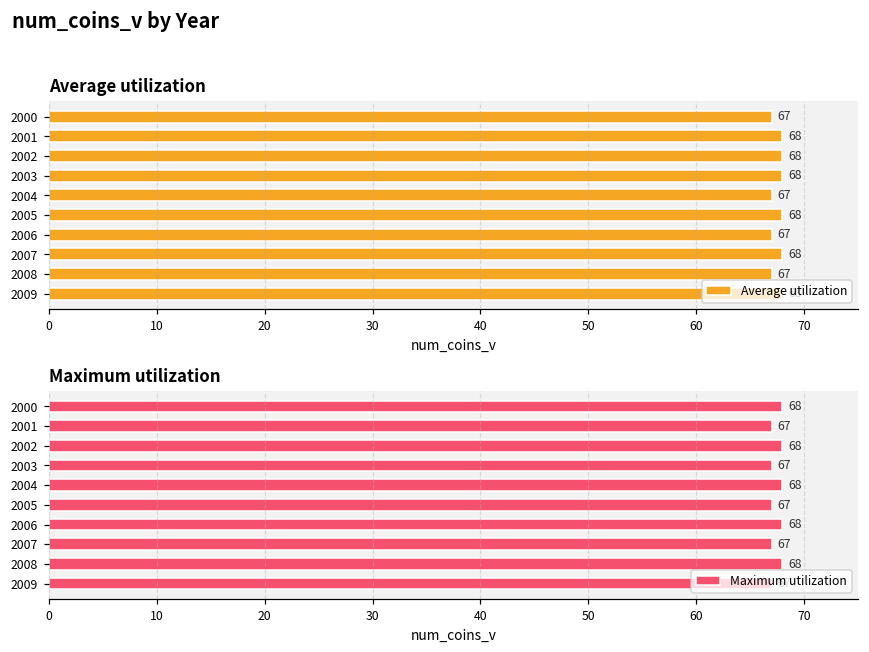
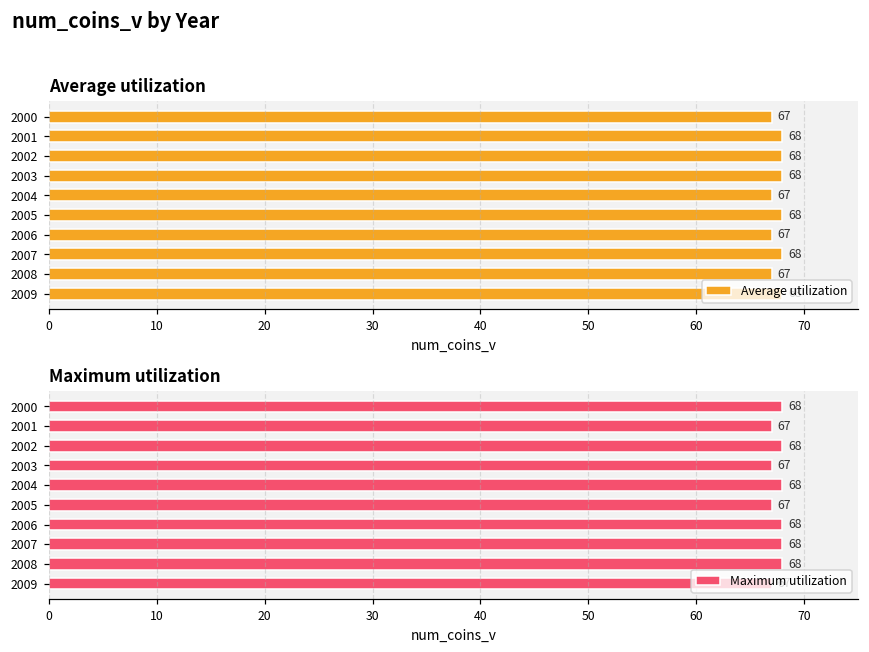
Maximum utilization, 2007: 67 -> 68
